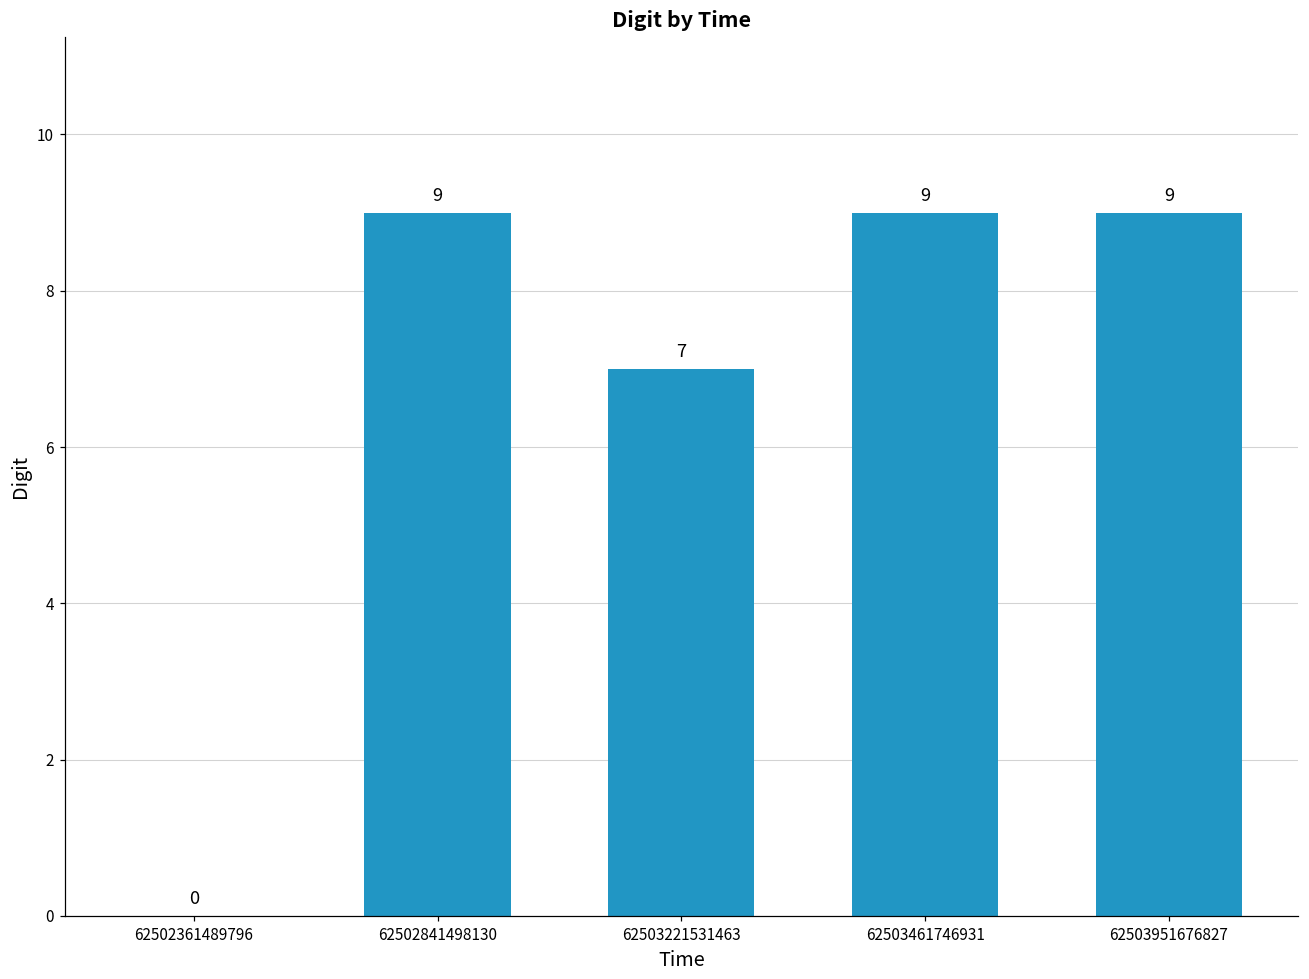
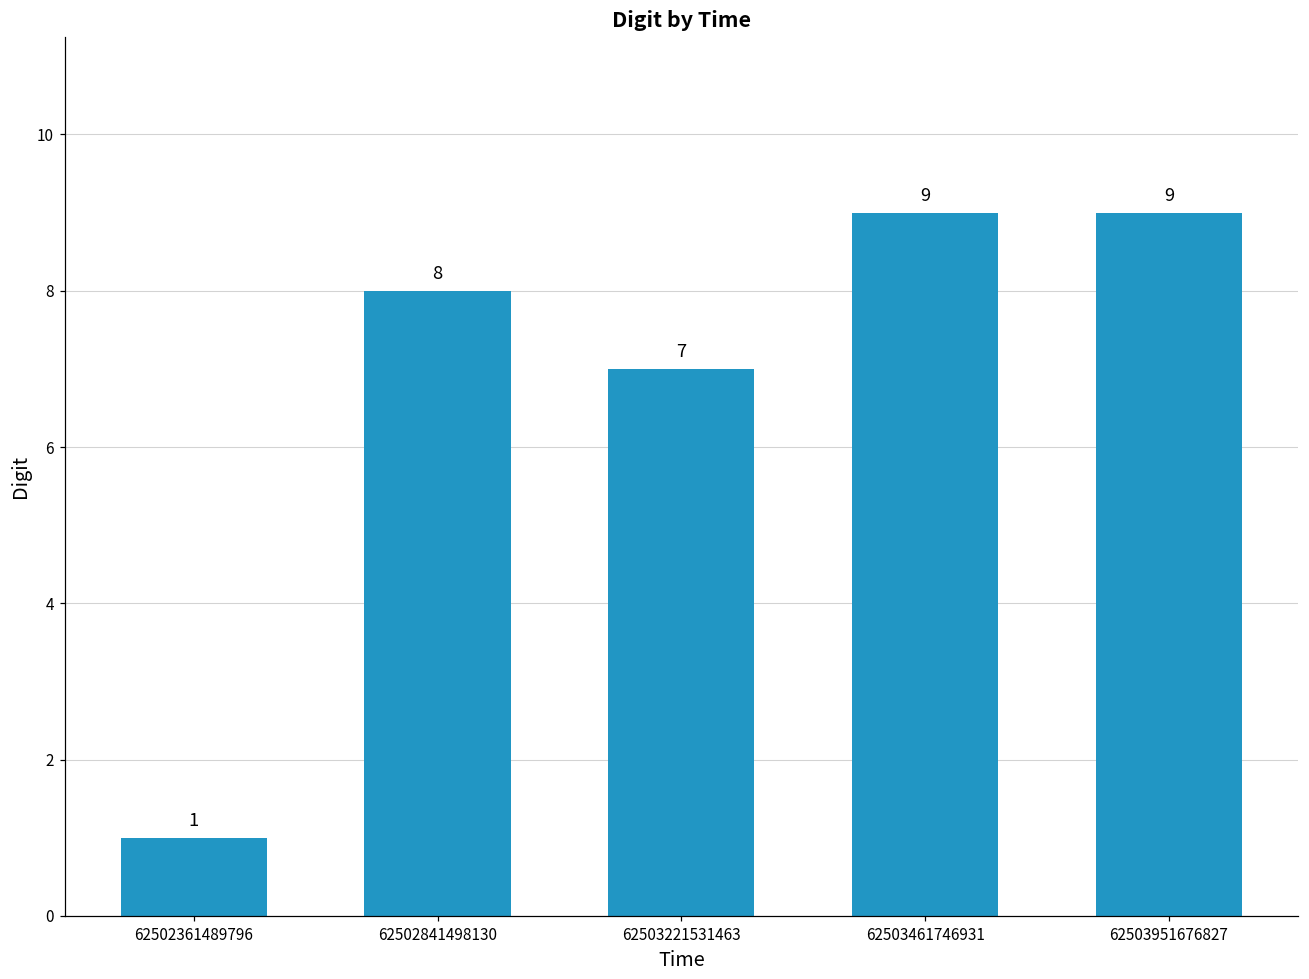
62502361489796: 0 -> 1
62502841498130: 9 -> 8
